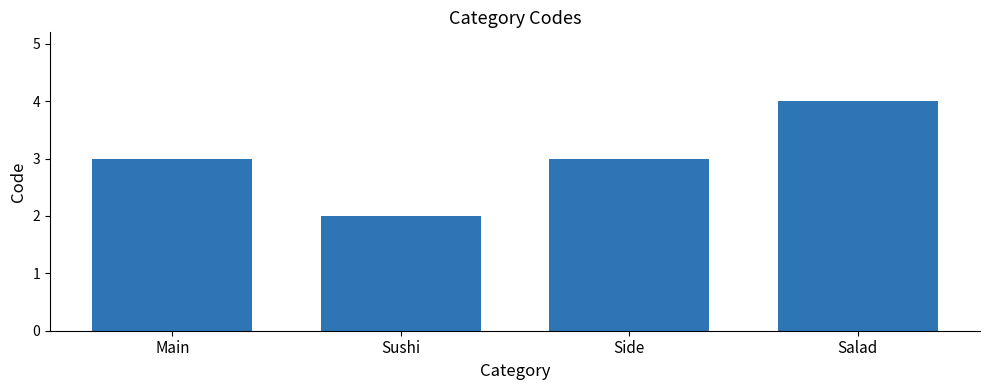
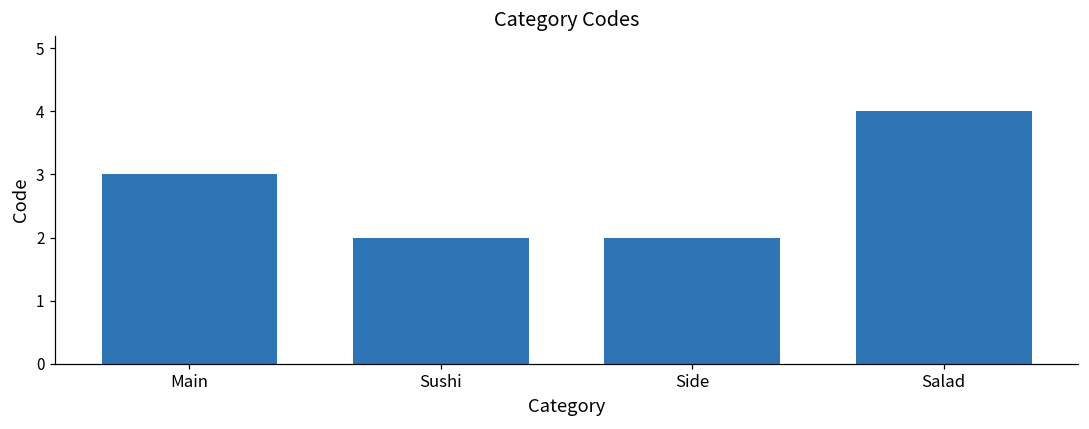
Side: 3 -> 2
